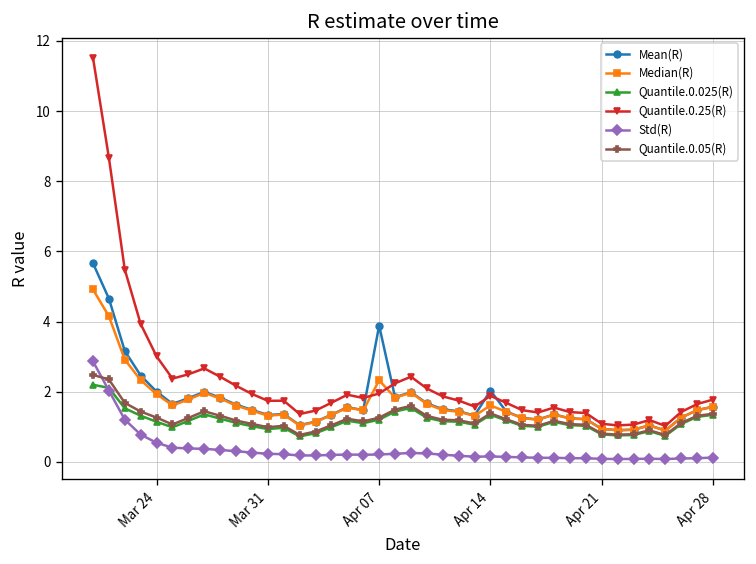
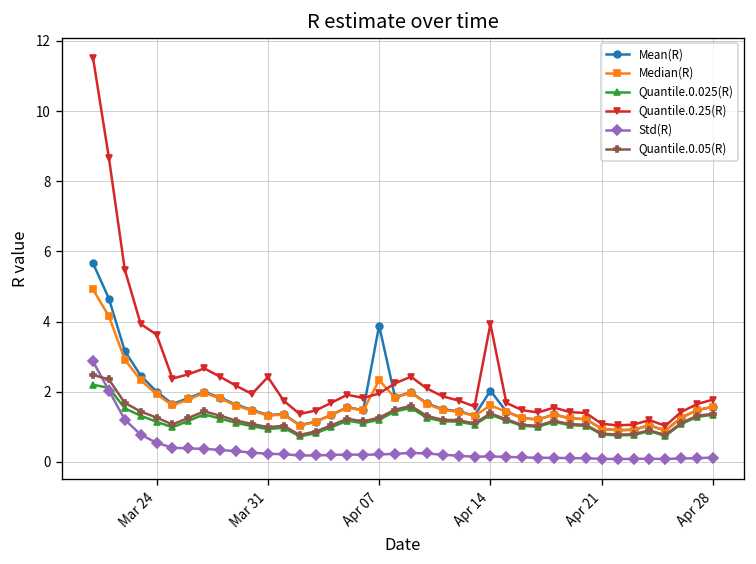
Quantile.0.25(R), Mar 24: 3.0 -> 3.6
Quantile.0.25(R), Mar 31: 1.7 -> 2.4
Quantile.0.25(R), Apr 14: 1.9 -> 3.9
